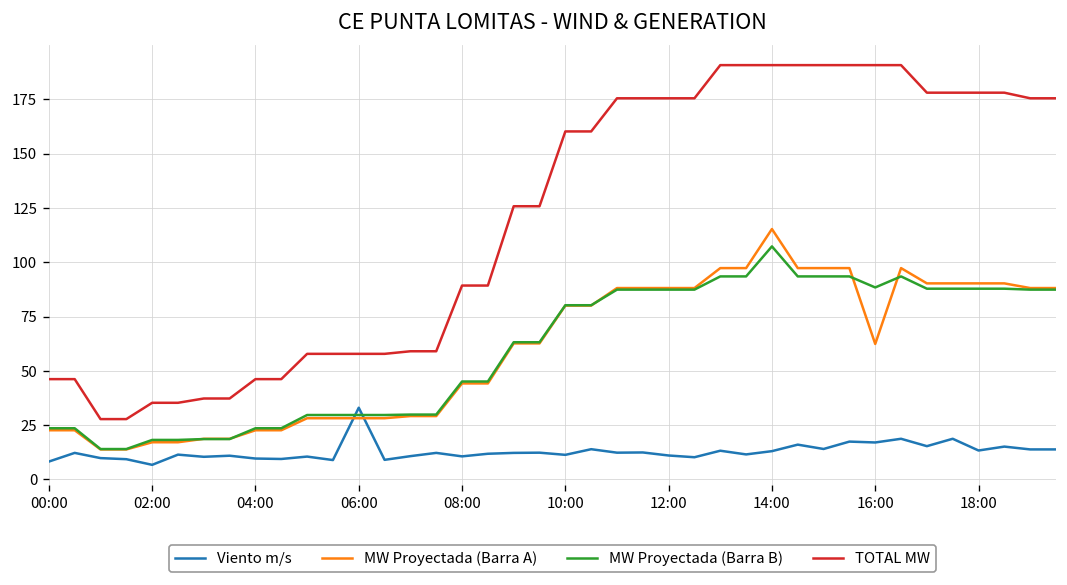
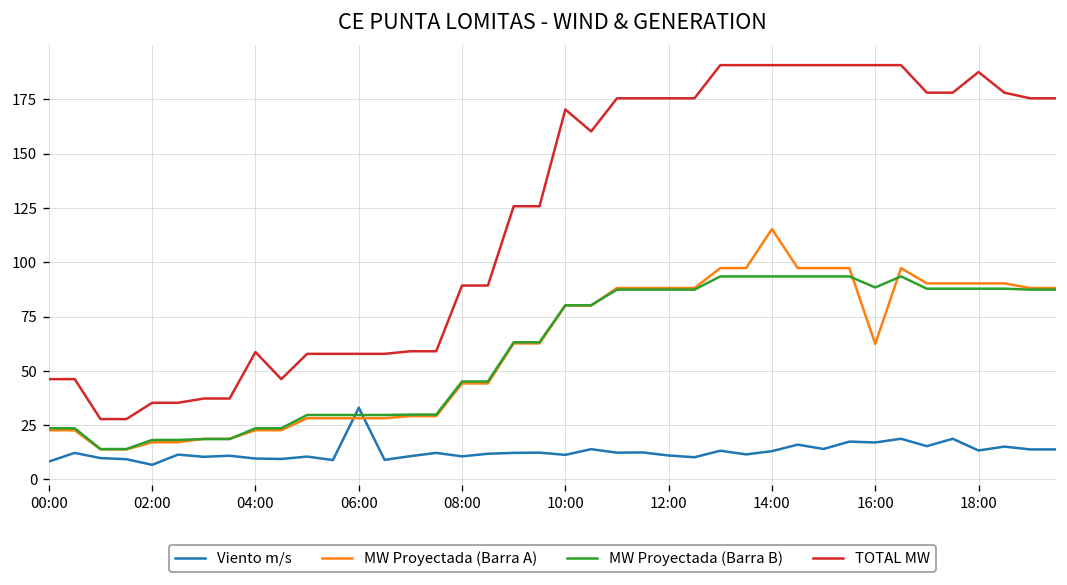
TOTAL MW, 04:00: 46 -> 59
TOTAL MW, 10:00: 160 -> 170
MW Proyectada (Barra B), 14:00: 107 -> 93
TOTAL MW, 18:00: 178 -> 188
